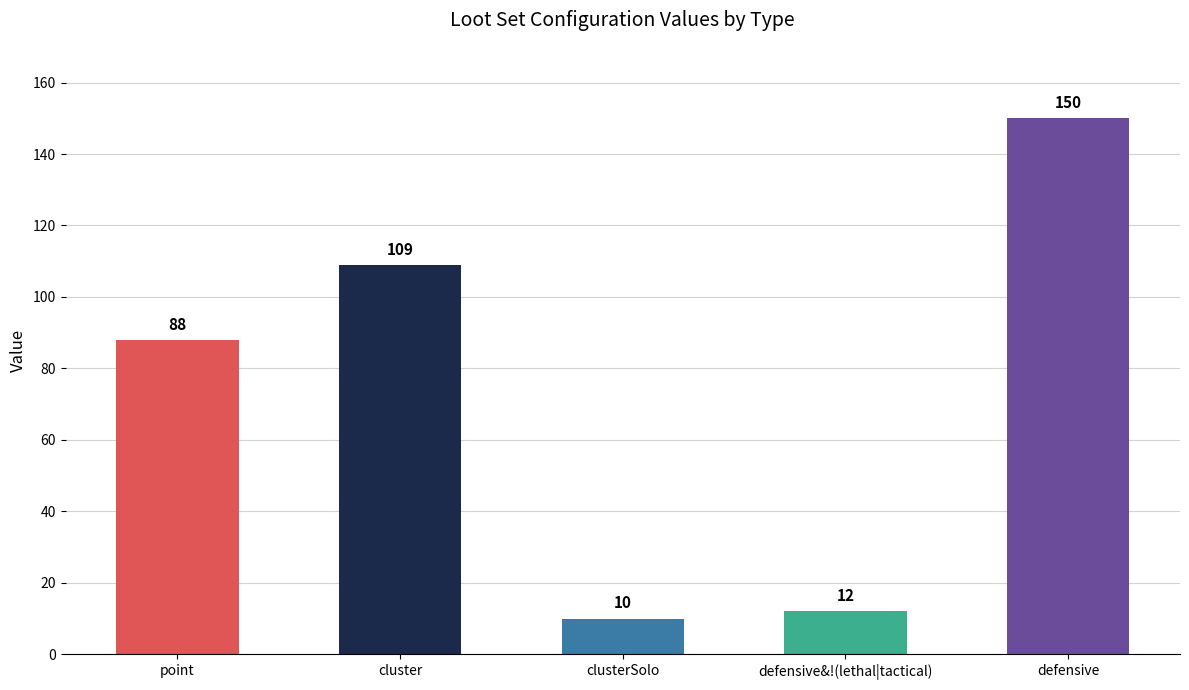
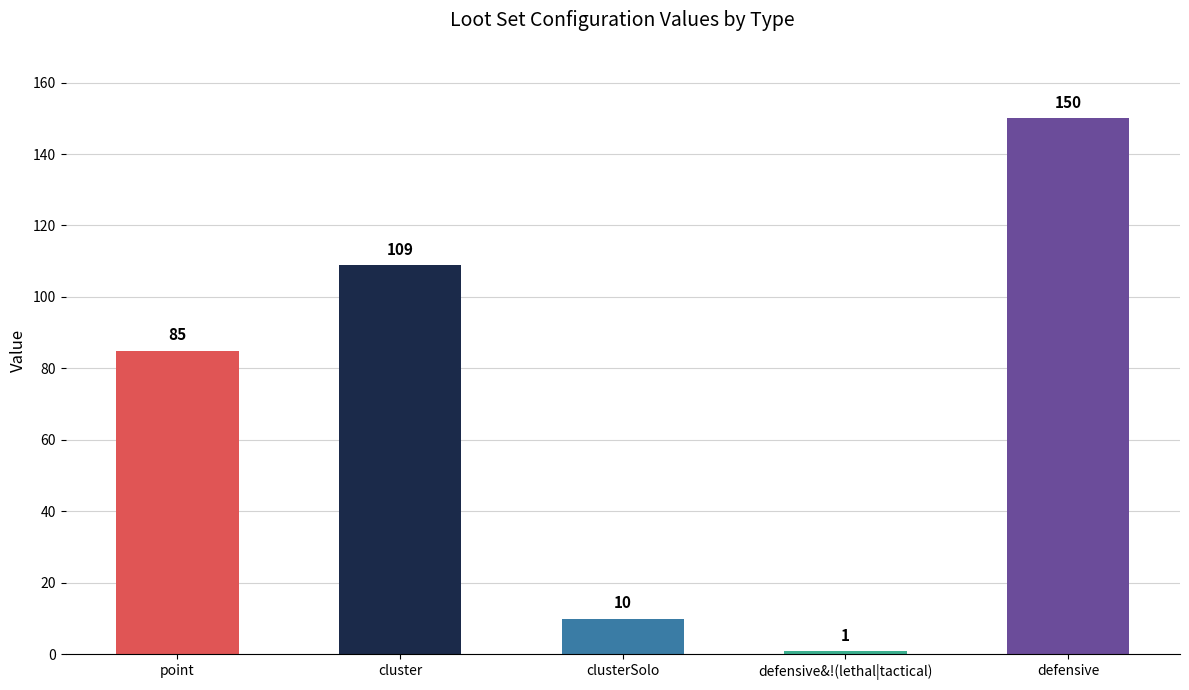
point: 88 -> 85
defensive&!(lethal|tactical): 12 -> 1
